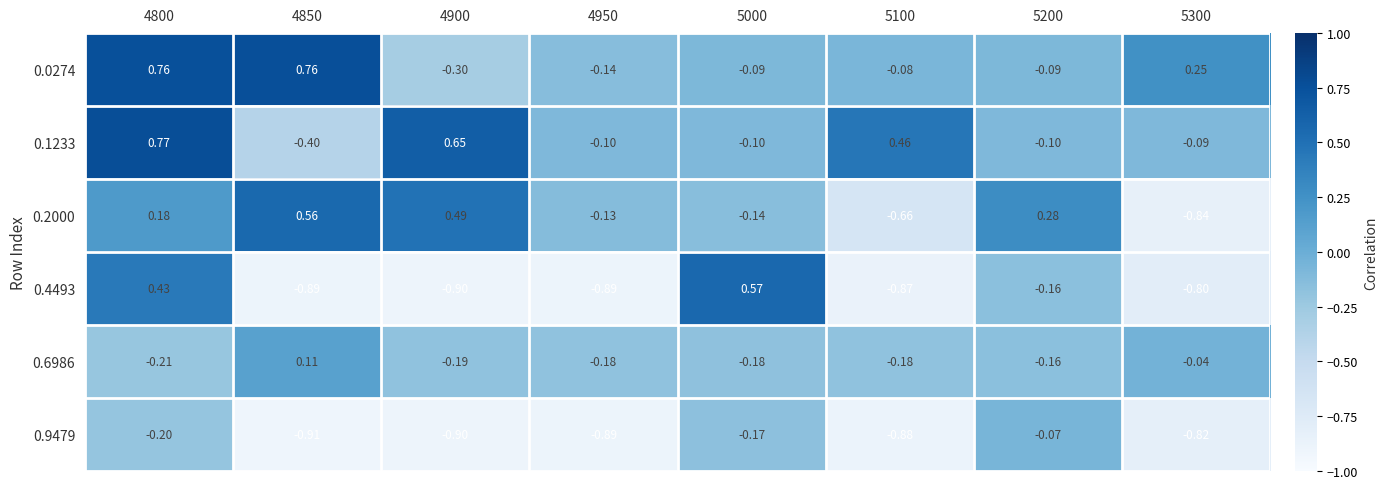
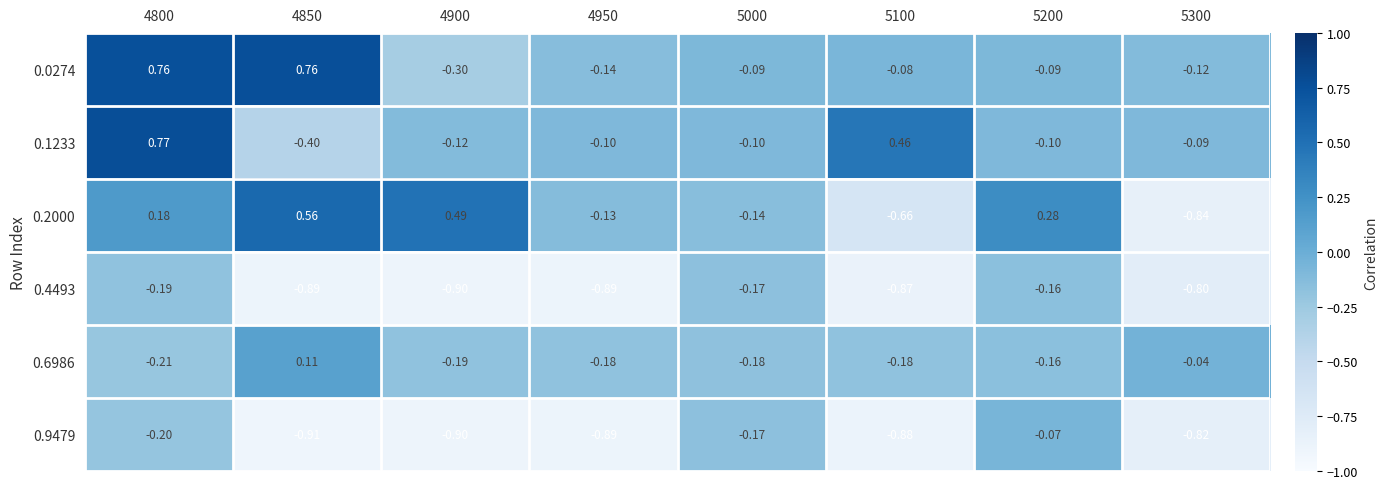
0.0274, 5300: 0.25 -> -0.12
0.1233, 4900: 0.65 -> -0.12
0.4493, 4800: 0.43 -> -0.19
0.4493, 5000: 0.57 -> -0.17
